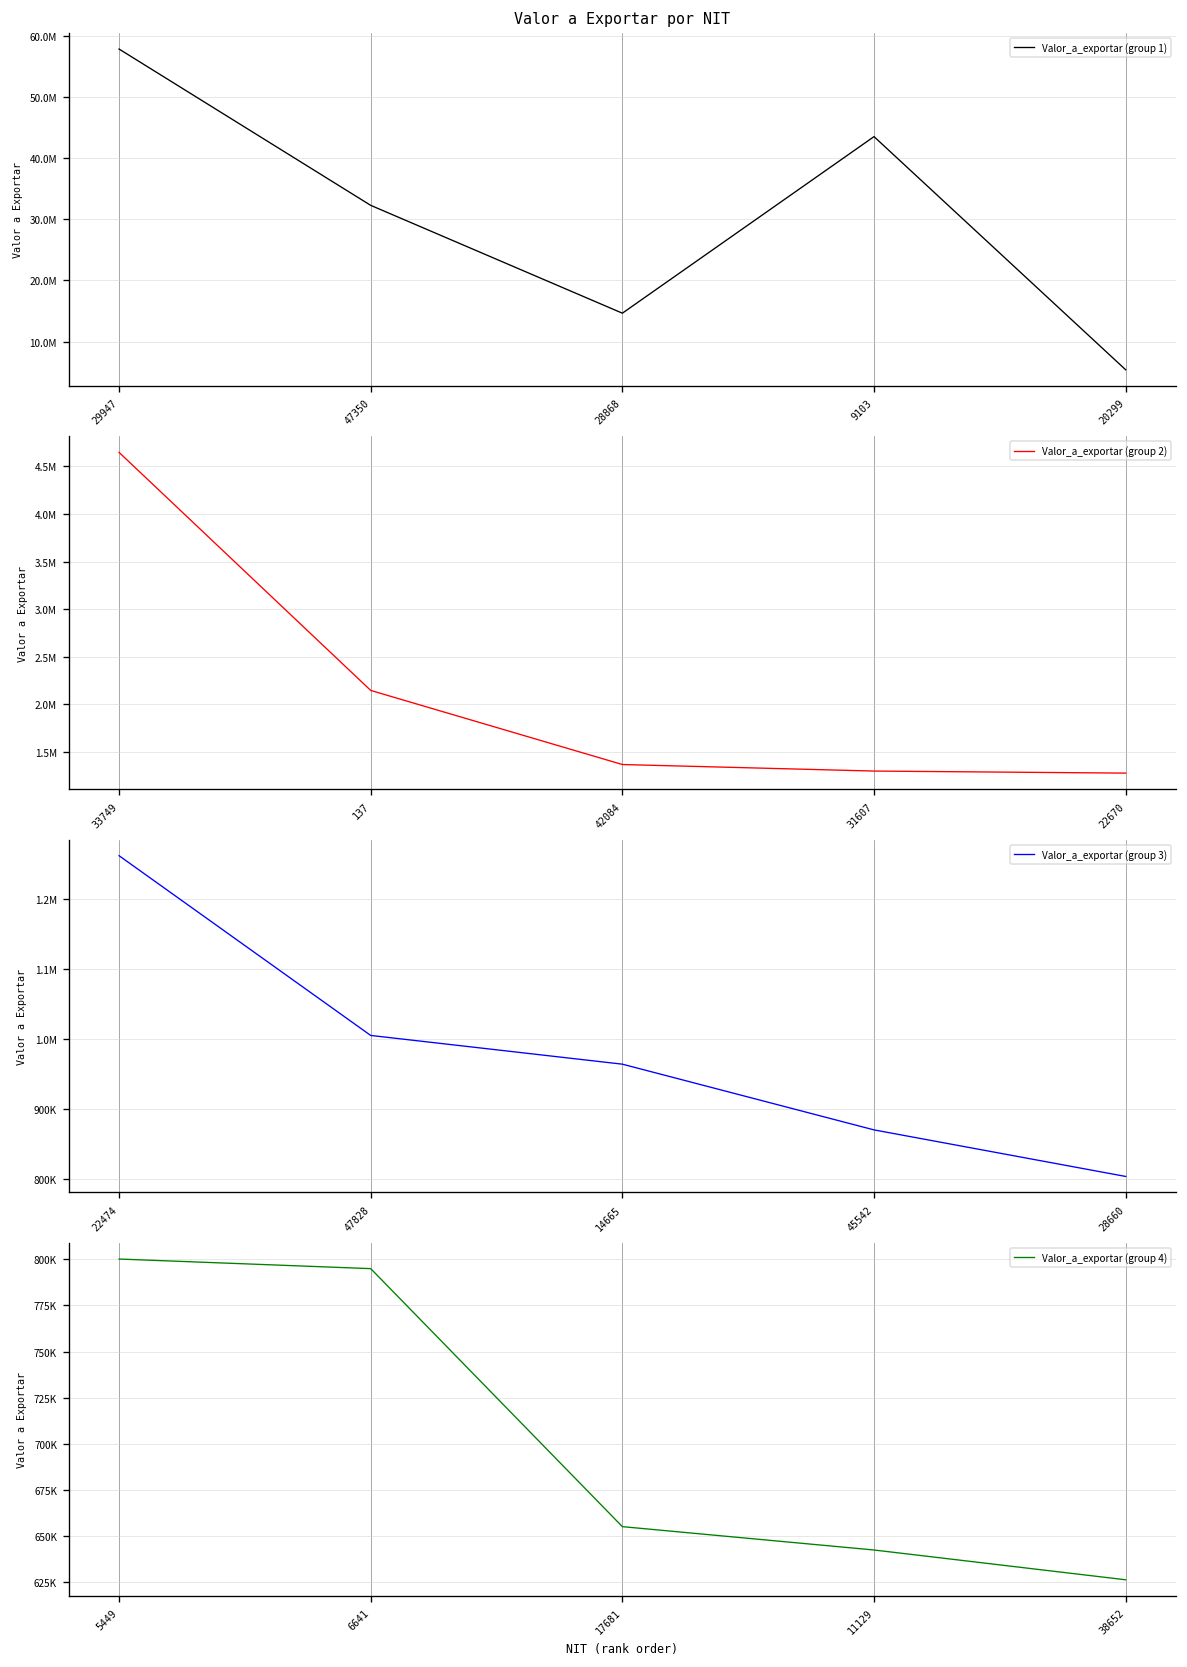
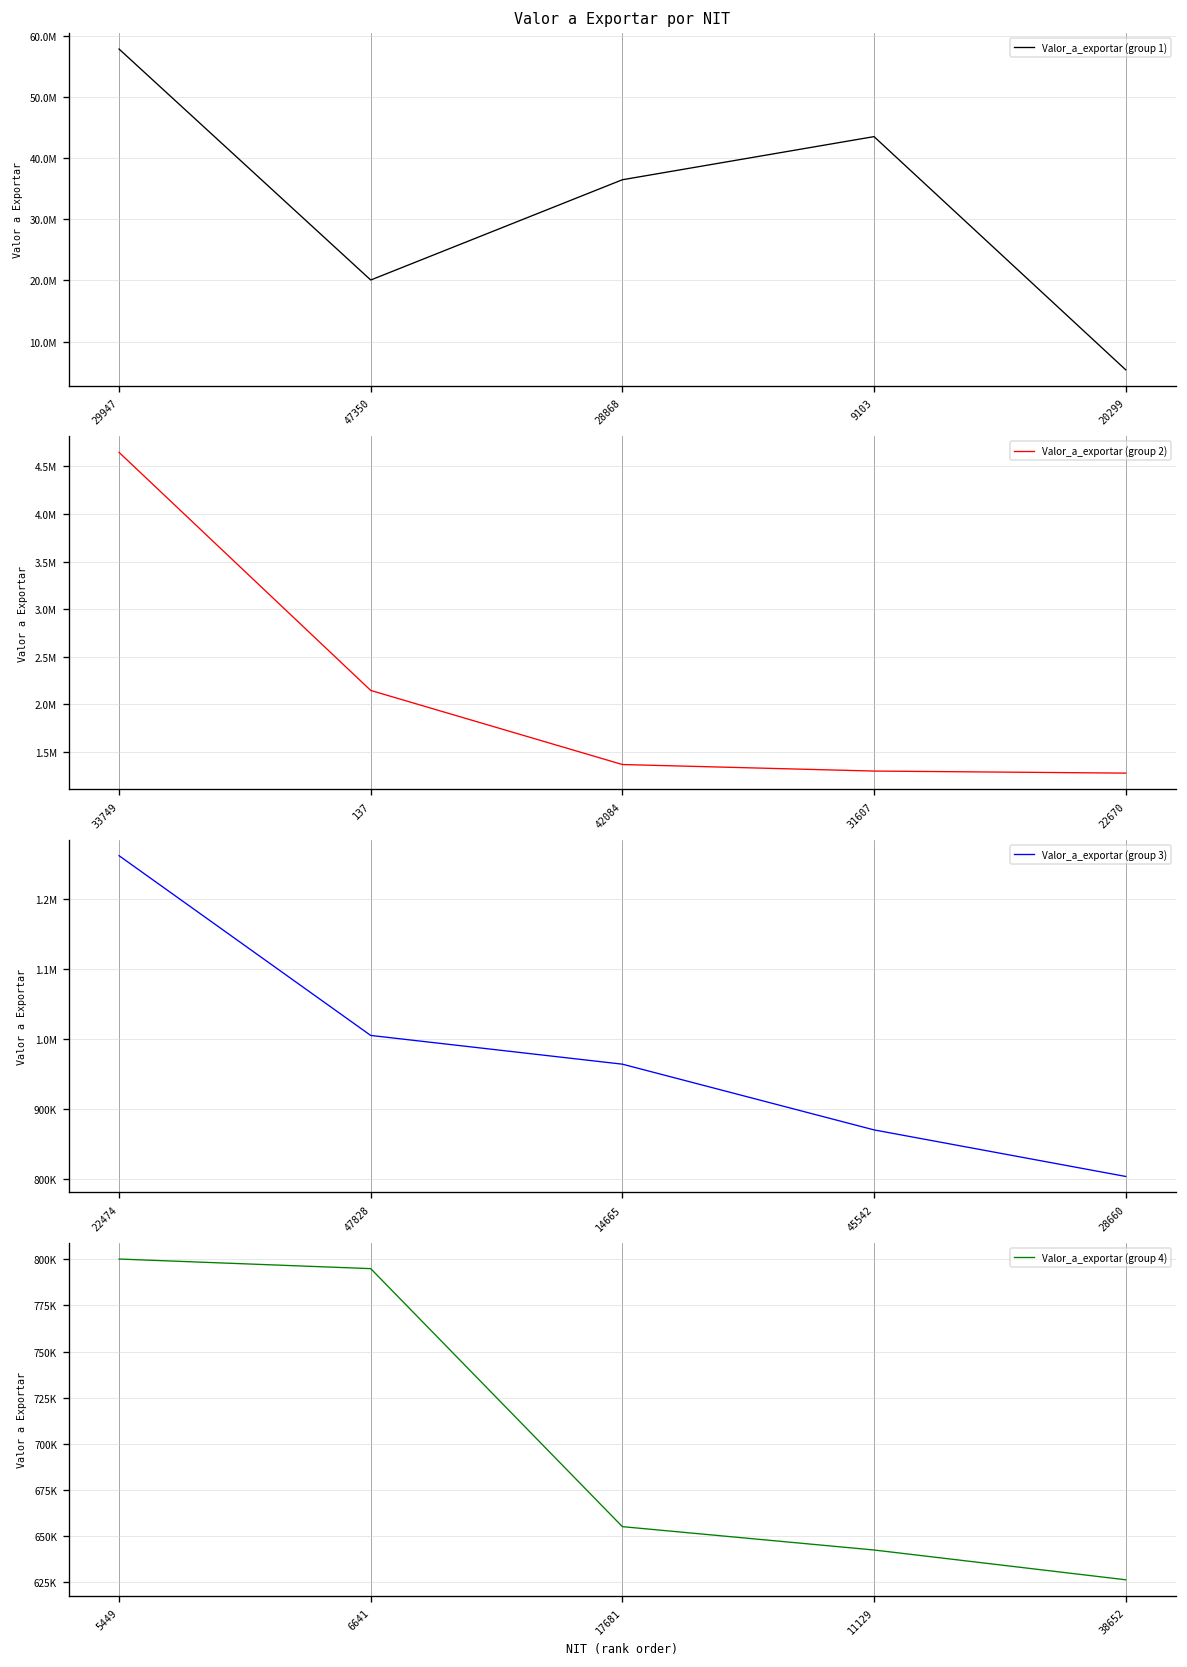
Valor a Exportar por NIT, 47350: 32000000 -> 20000000
Valor a Exportar por NIT, 28868: 15000000 -> 36000000
